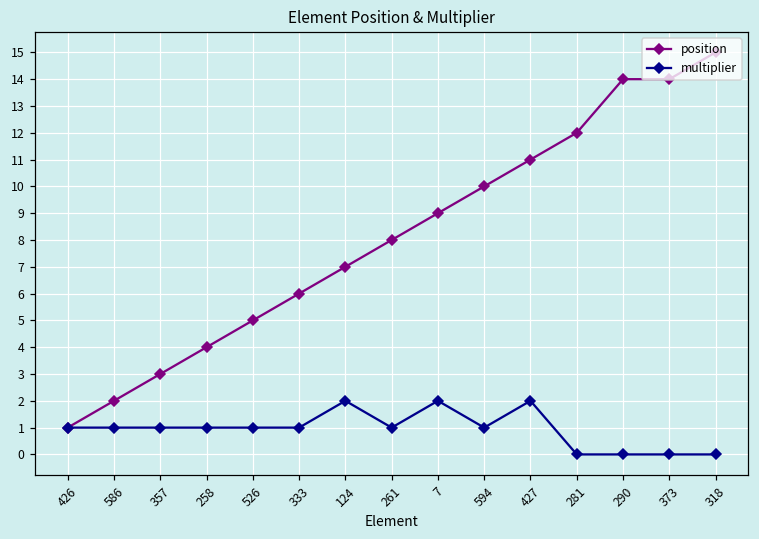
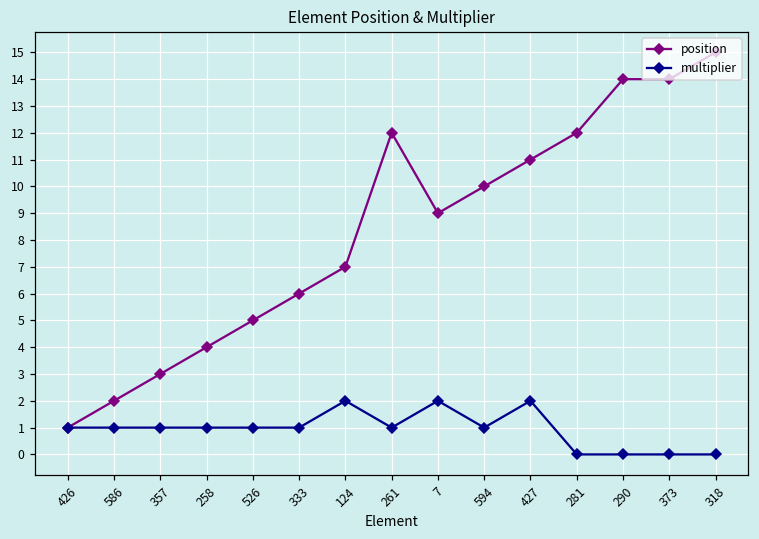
position, 261: 8 -> 12
